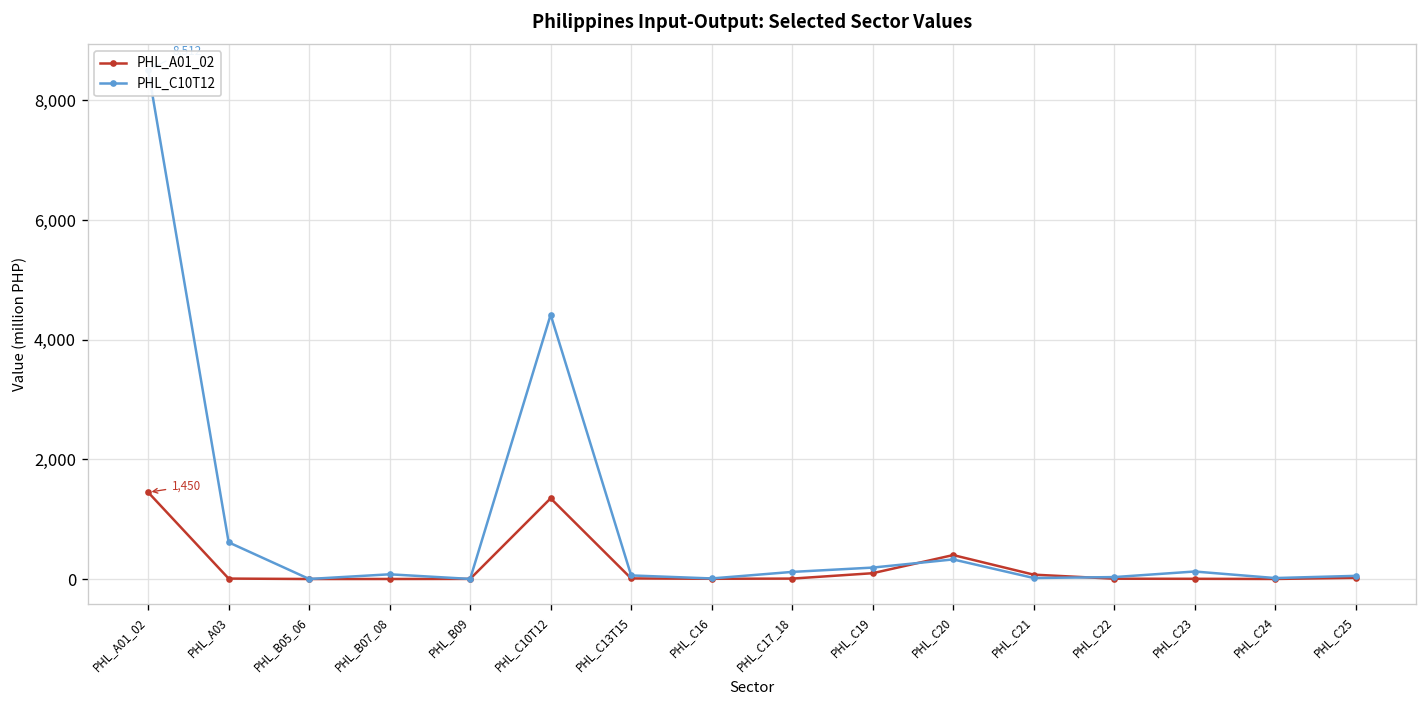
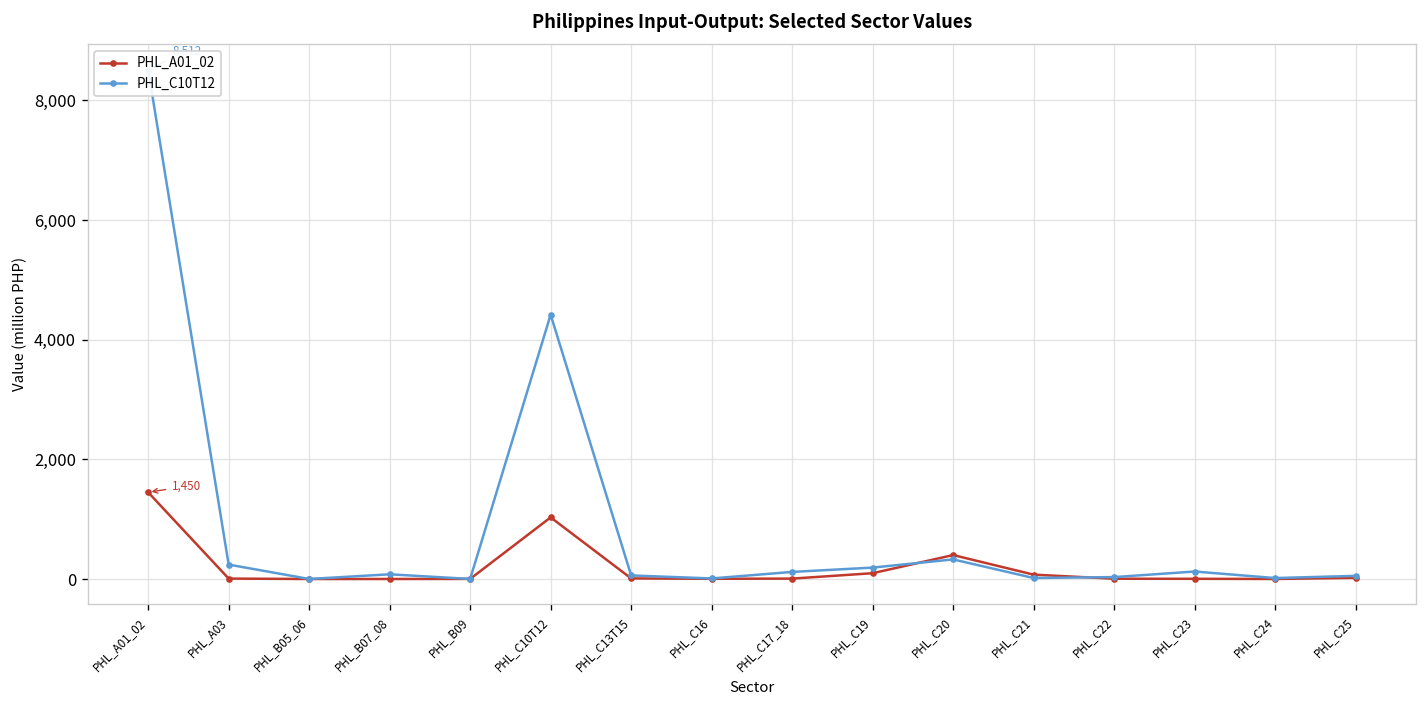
PHL_C10T12, PHL_A03: 600 -> 200
PHL_A01_02, PHL_C10T12: 1,300 -> 1,000
